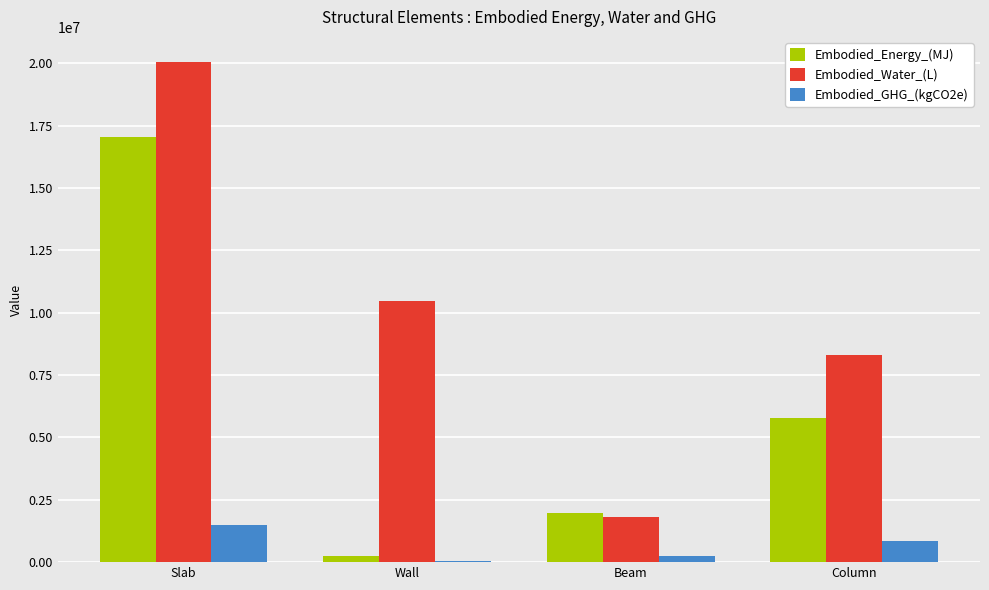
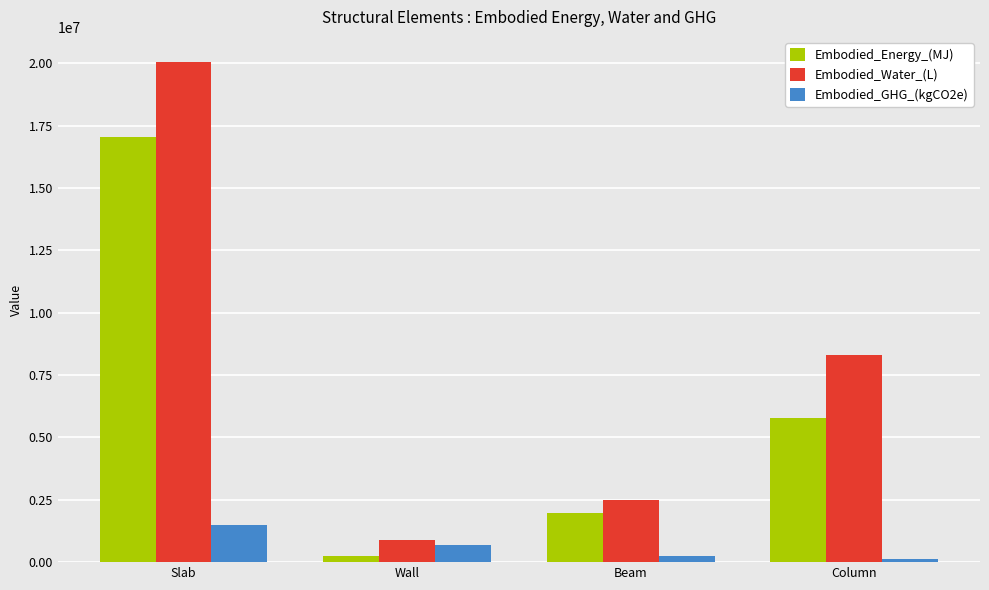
Embodied_Water_(L), Wall: 10500000 -> 900000
Embodied_GHG_(kgCO2e), Wall: 100000 -> 700000
Embodied_Water_(L), Beam: 1800000 -> 2500000
Embodied_GHG_(kgCO2e), Column: 800000 -> 100000
